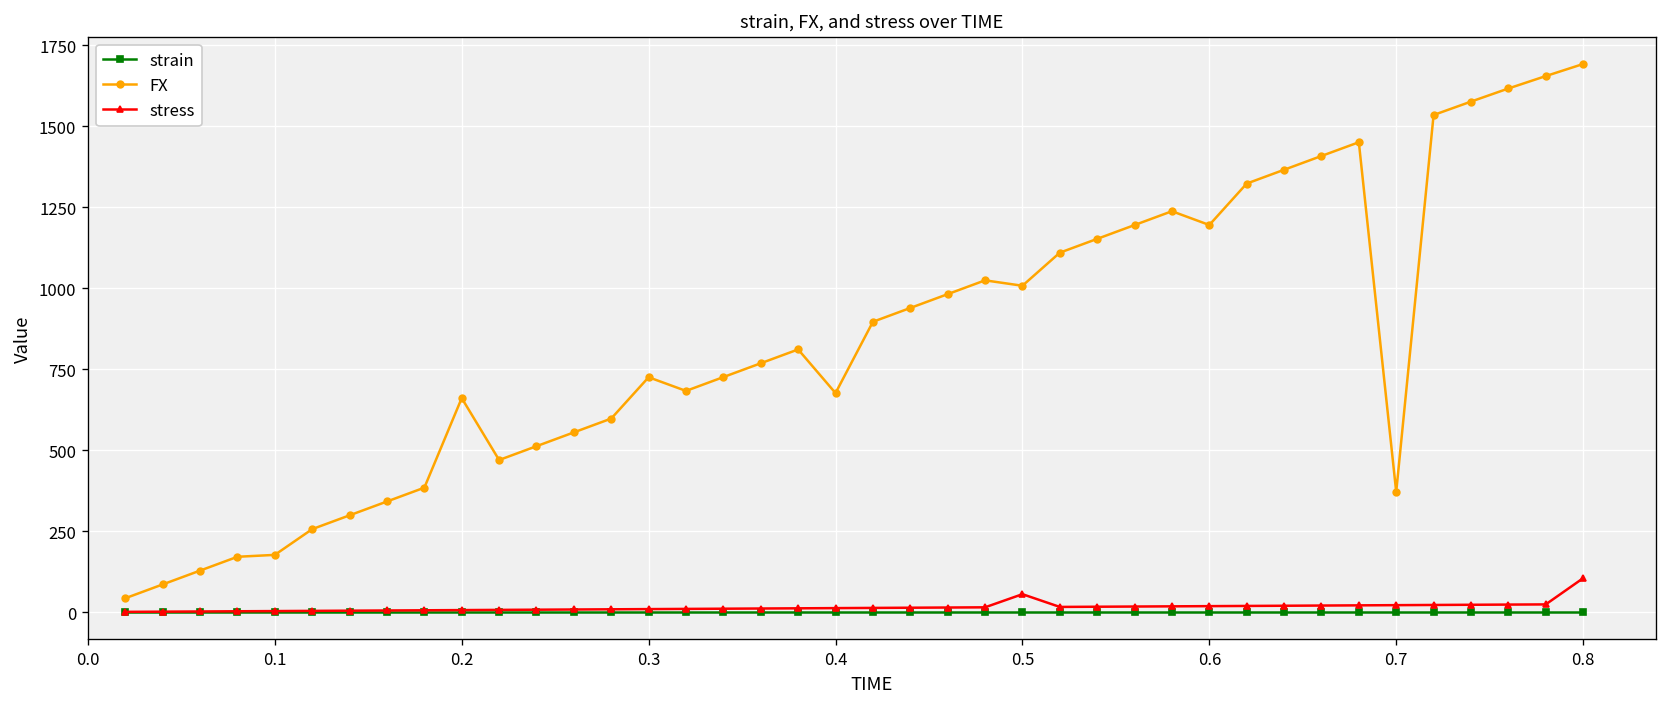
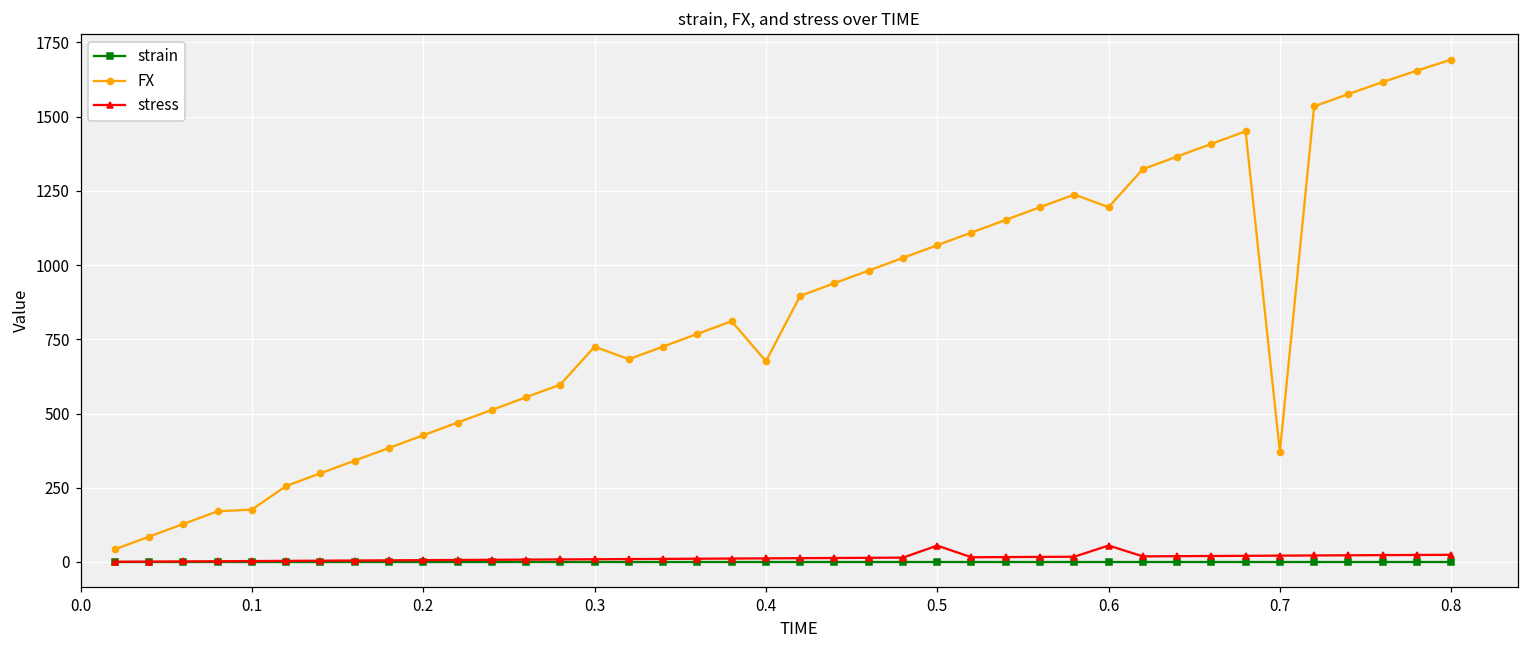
FX, 0.2: 660 -> 430
FX, 0.5: 1010 -> 1070
stress, 0.6: 20 -> 60
stress, 0.8: 100 -> 20
